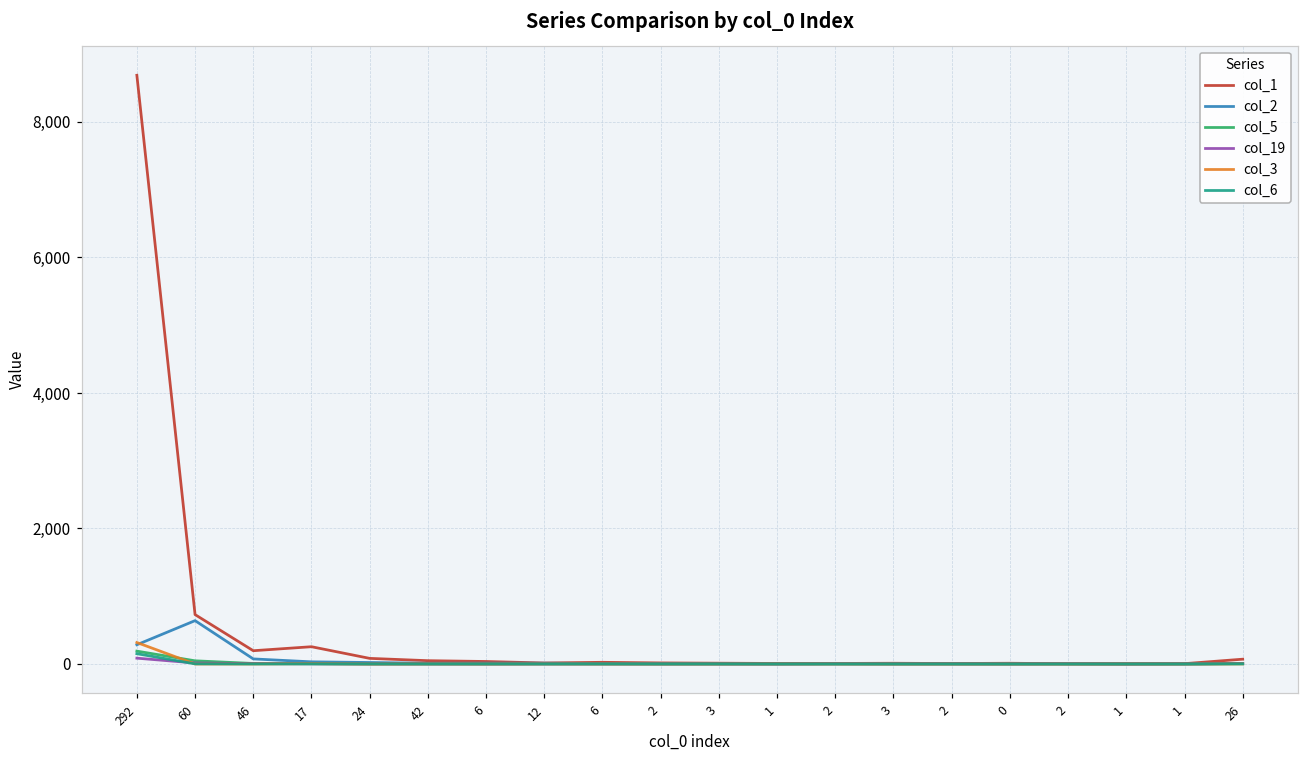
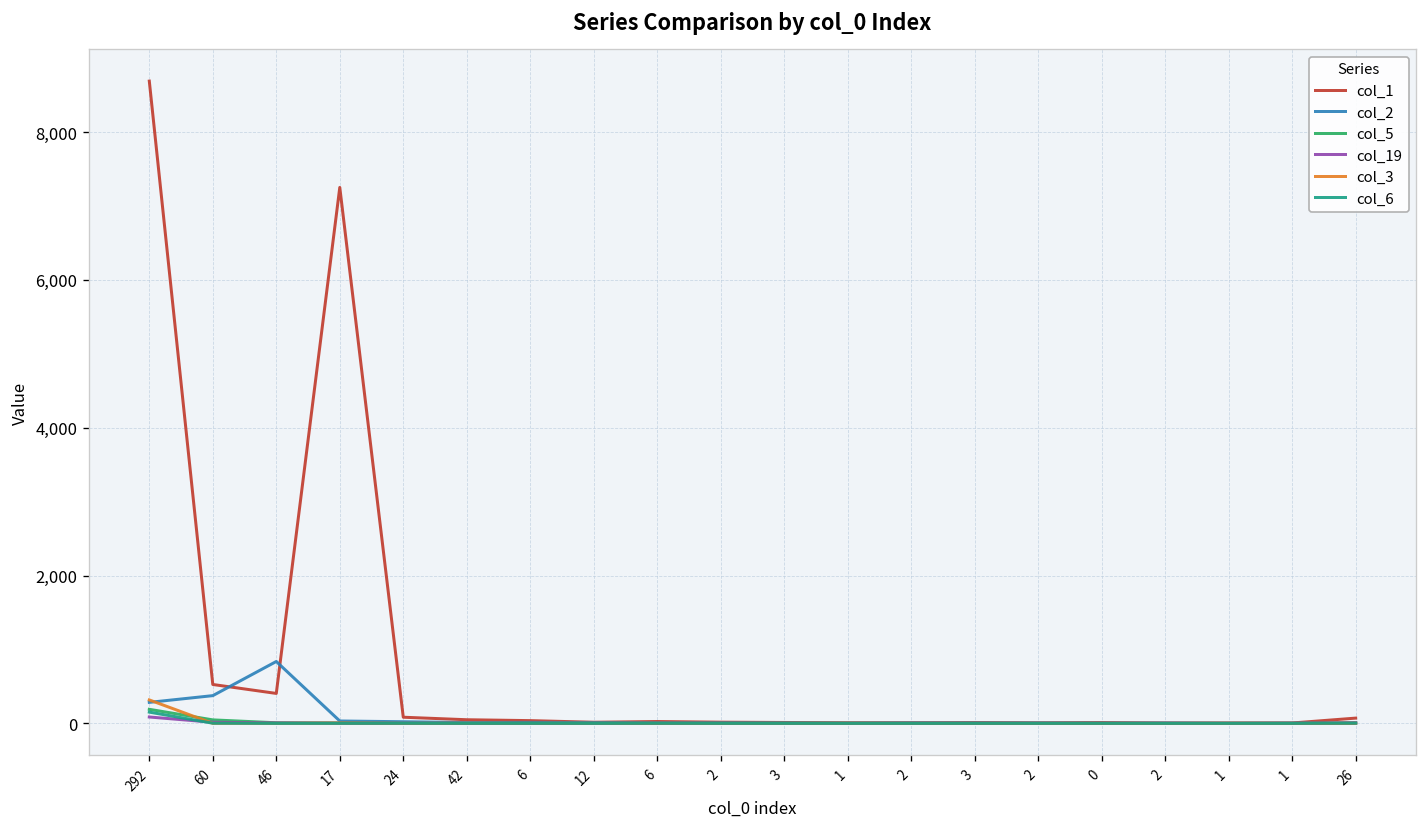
col_1, 60: 700 -> 500
col_2, 60: 600 -> 400
col_1, 46: 200 -> 400
col_2, 46: 100 -> 800
col_1, 17: 300 -> 7,300
